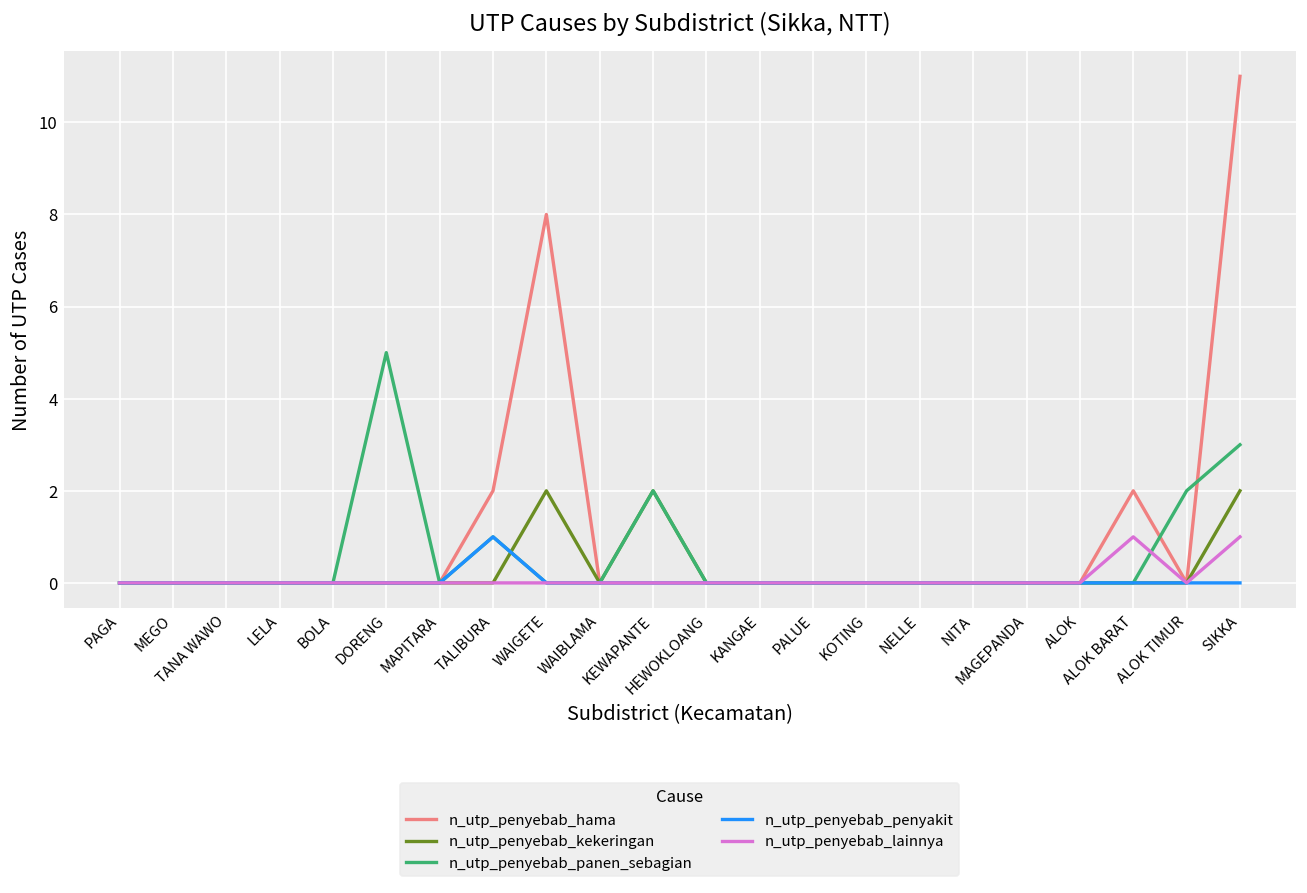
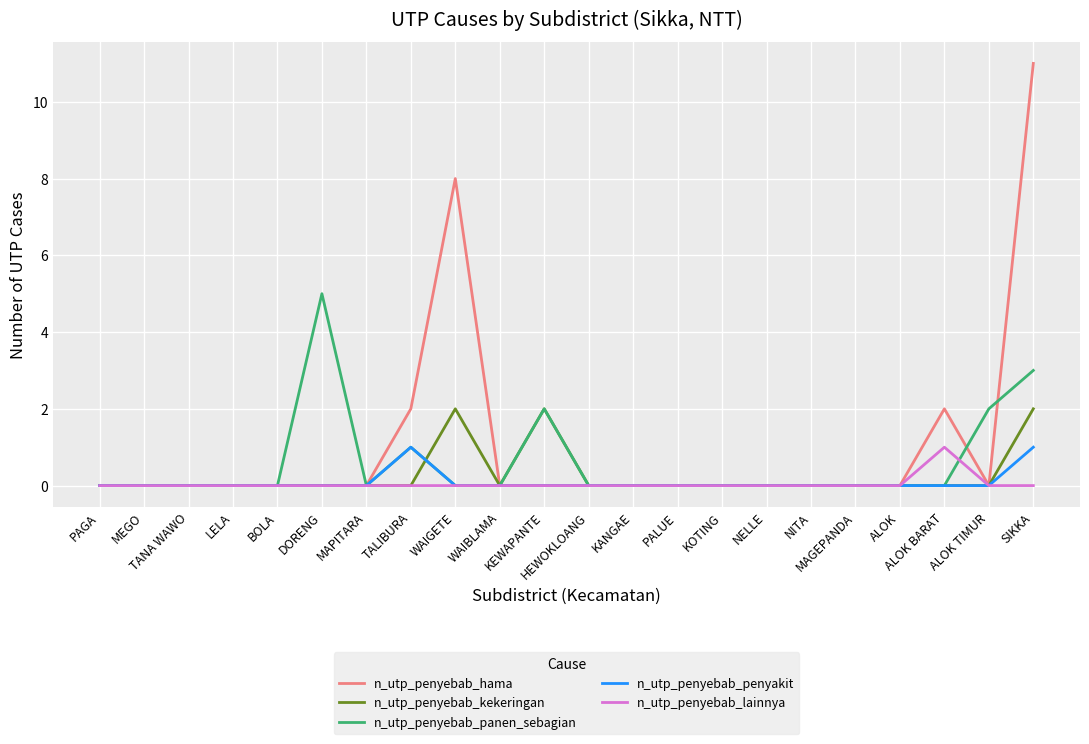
n_utp_penyebab_penyakit, SIKKA: 0 -> 1
n_utp_penyebab_lainnya, SIKKA: 1 -> 0
